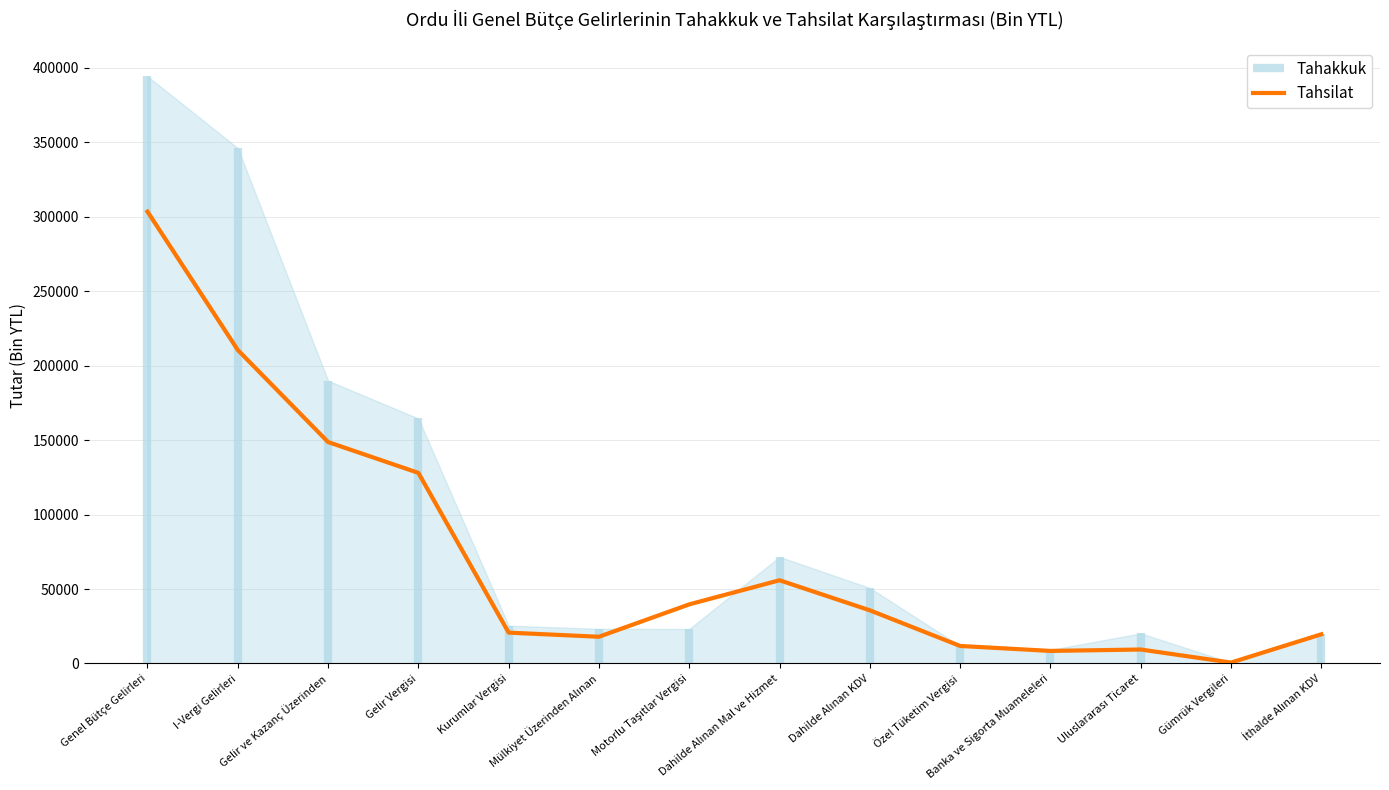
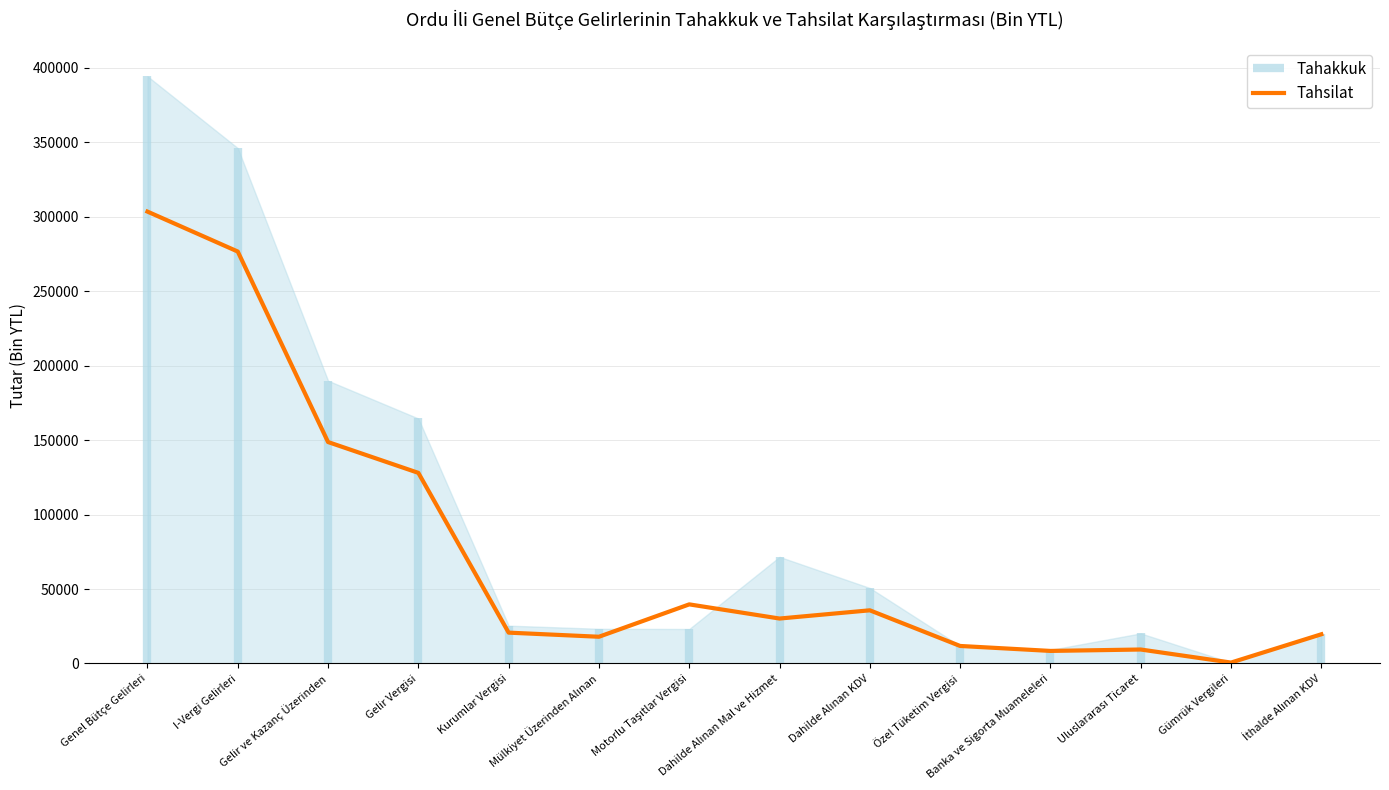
Tahsilat, I-Vergi Gelirleri: 210000 -> 277000
Tahsilat, Dahilde Alınan Mal ve Hizmet: 56000 -> 30000
